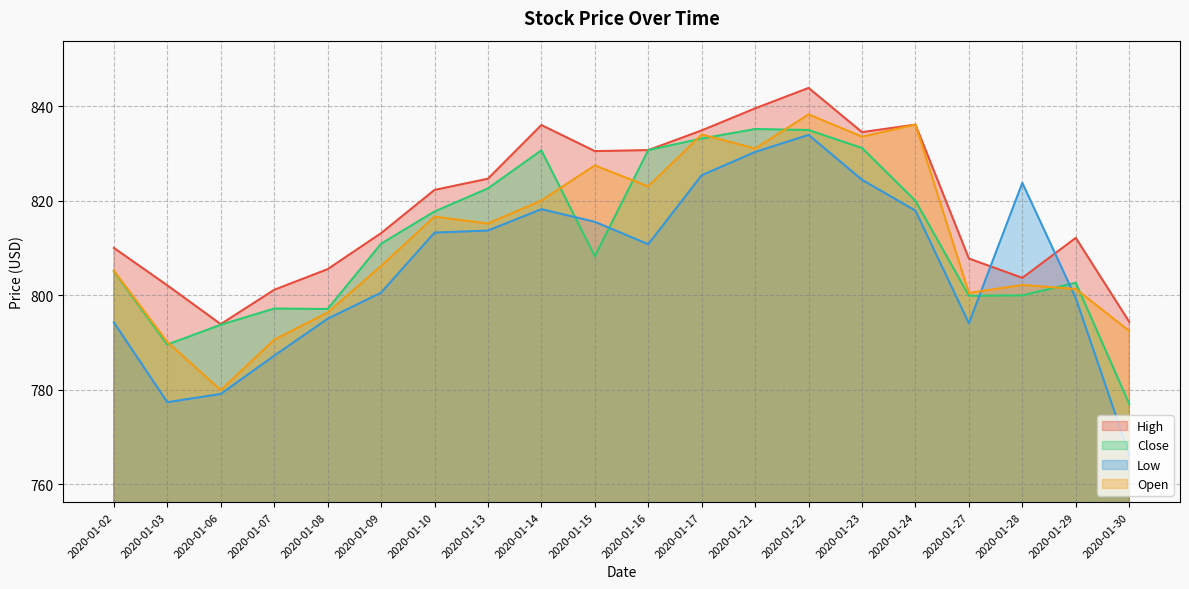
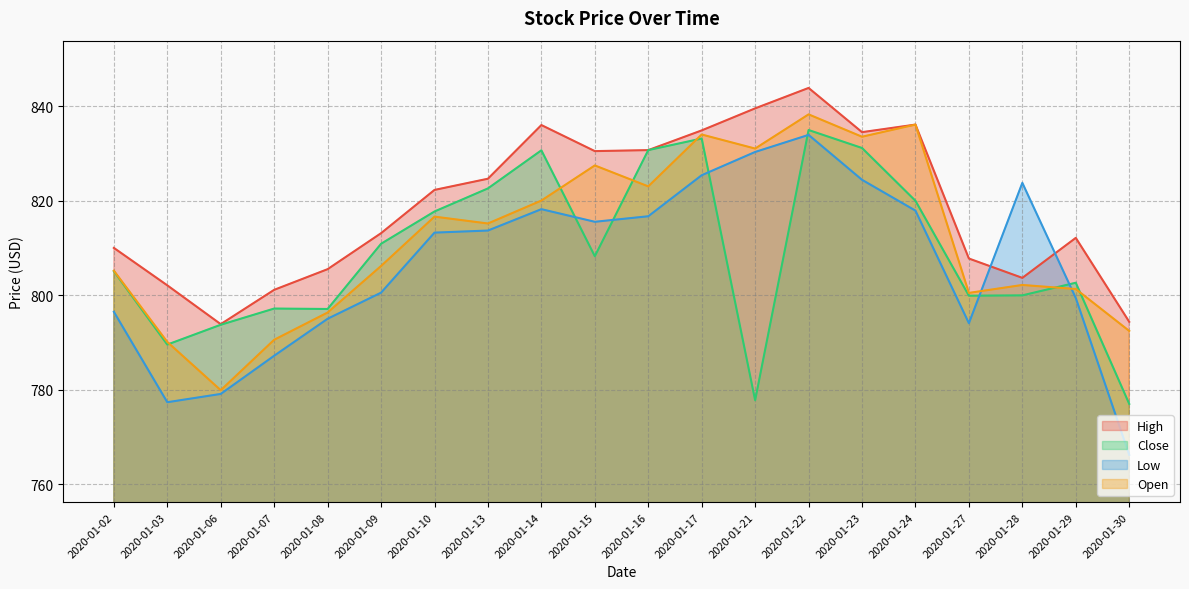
Low, 2020-01-02: 794 -> 796
Low, 2020-01-16: 811 -> 817
Close, 2020-01-21: 835 -> 778
